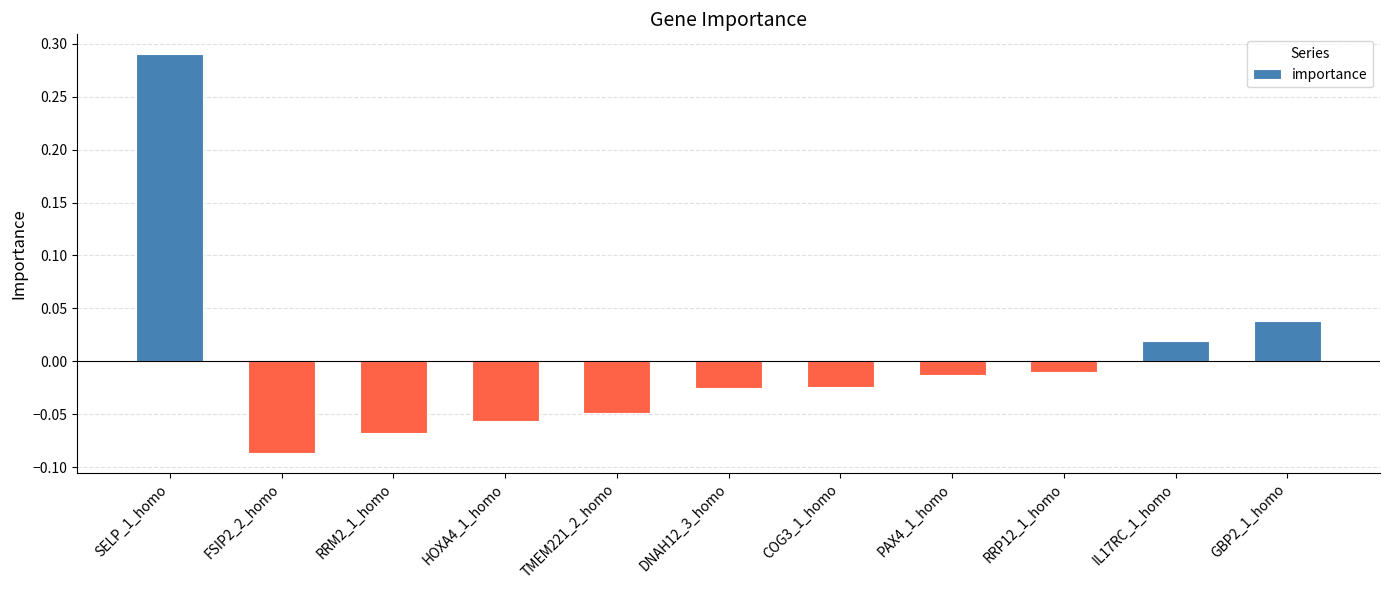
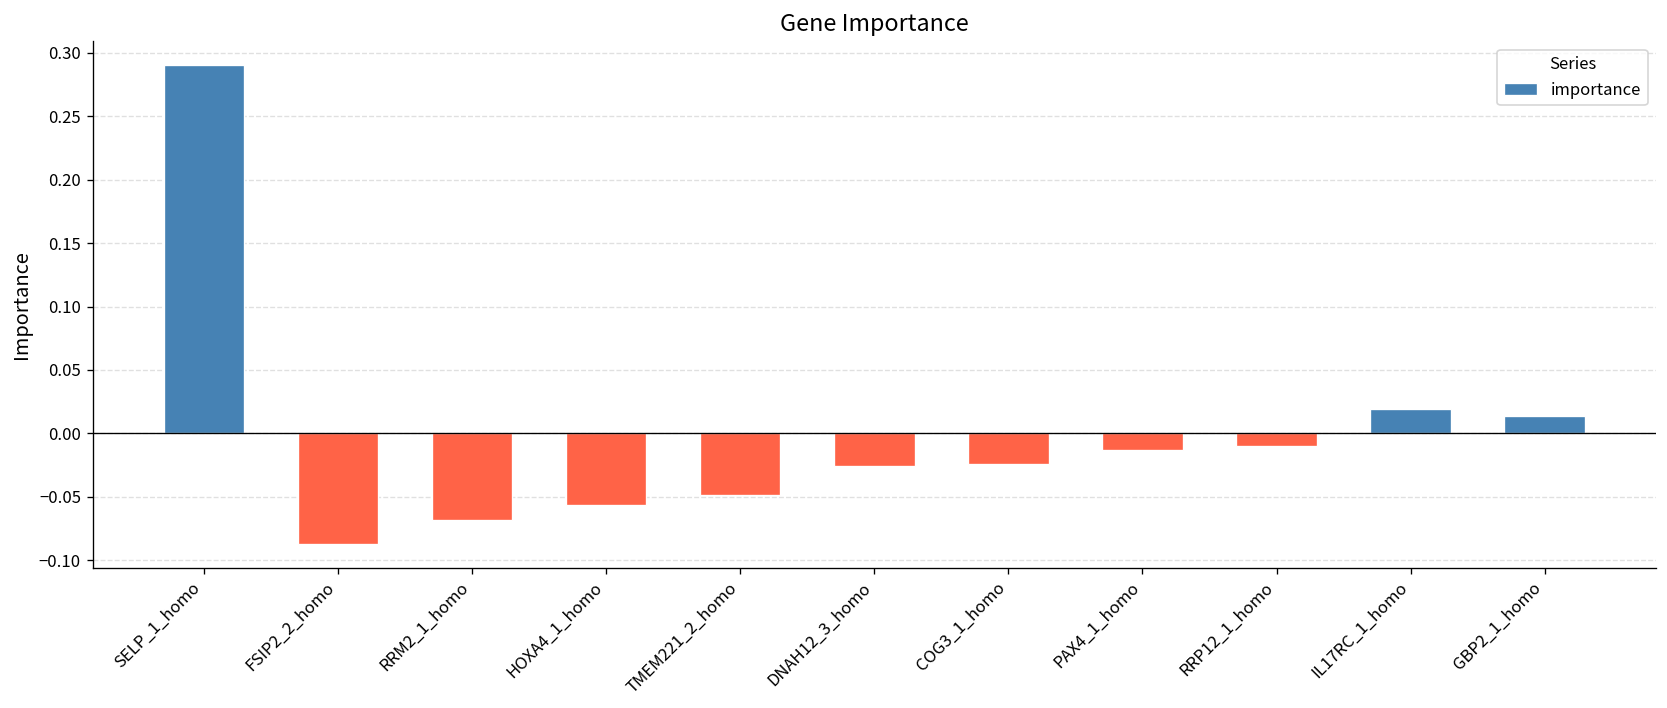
GBP2_1_homo: 0.038 -> 0.013
